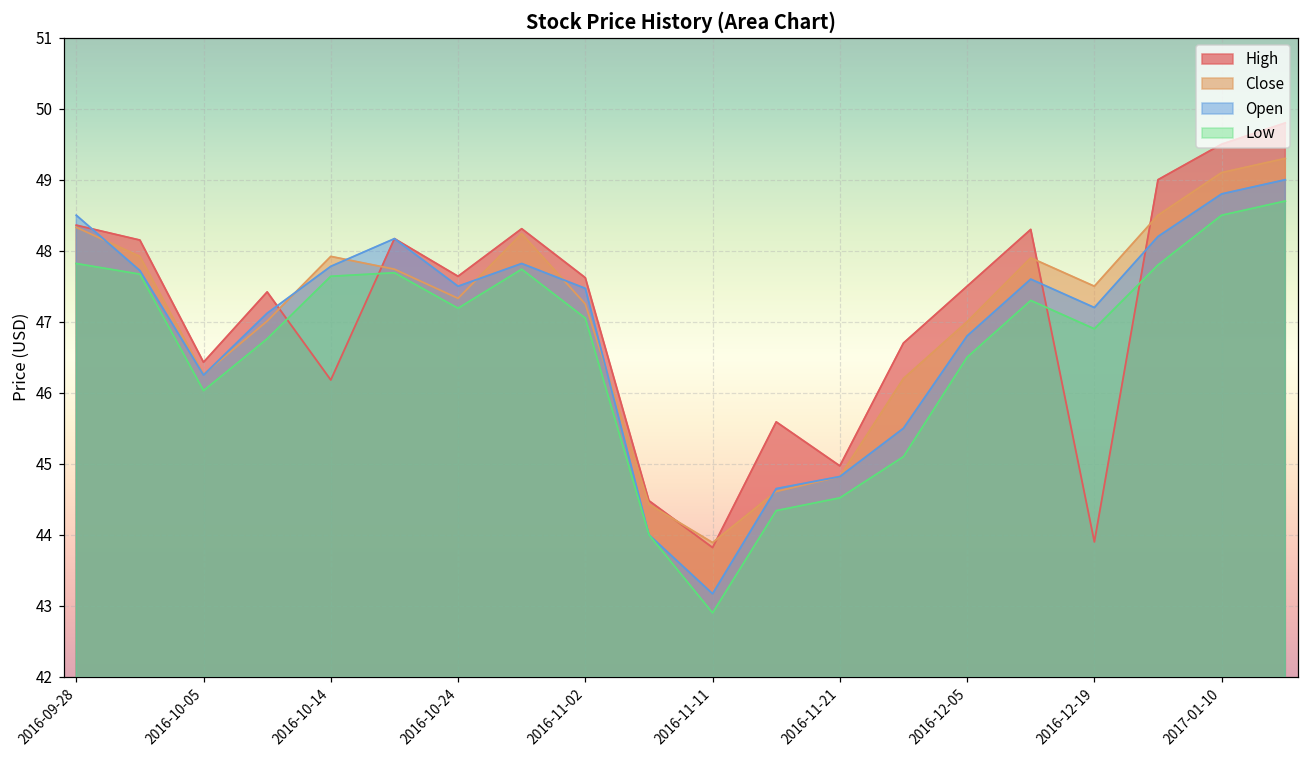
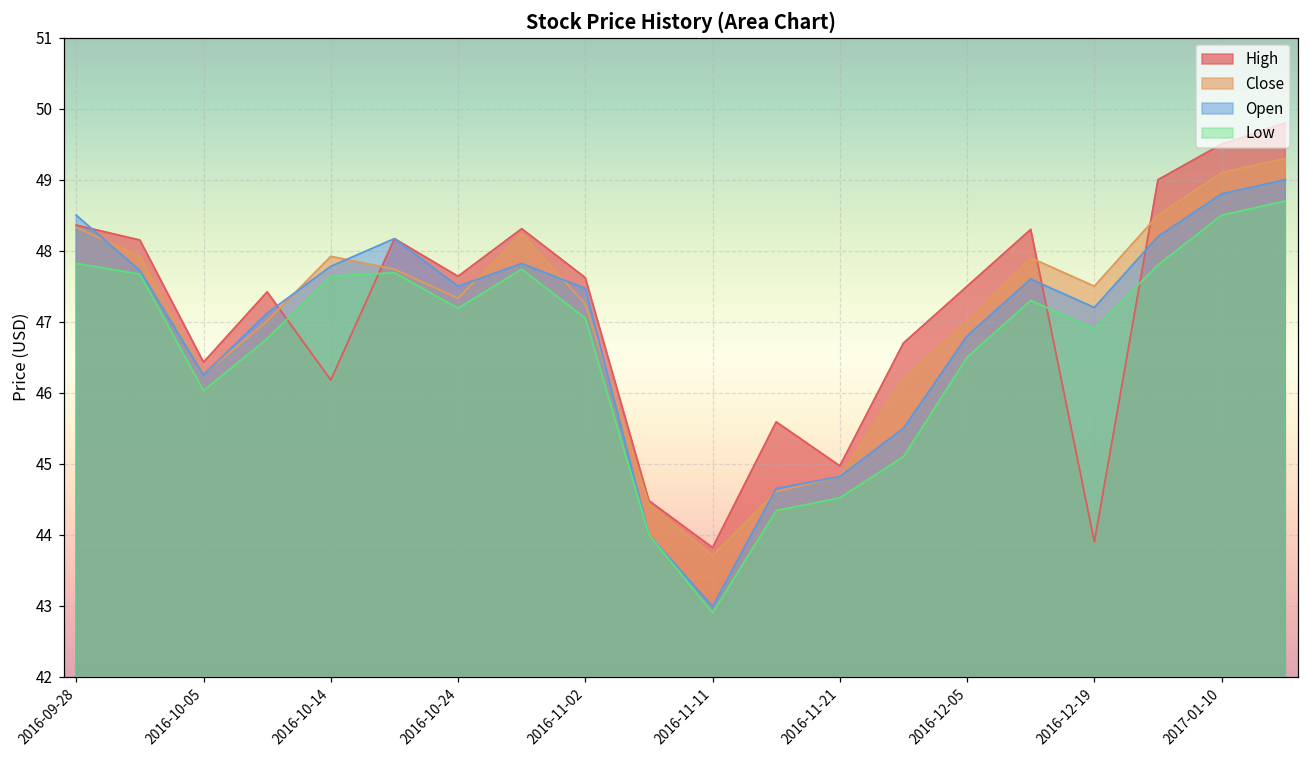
Close, 2016-11-11: 43.9 -> 43.7
Open, 2016-11-11: 43.2 -> 43.0
